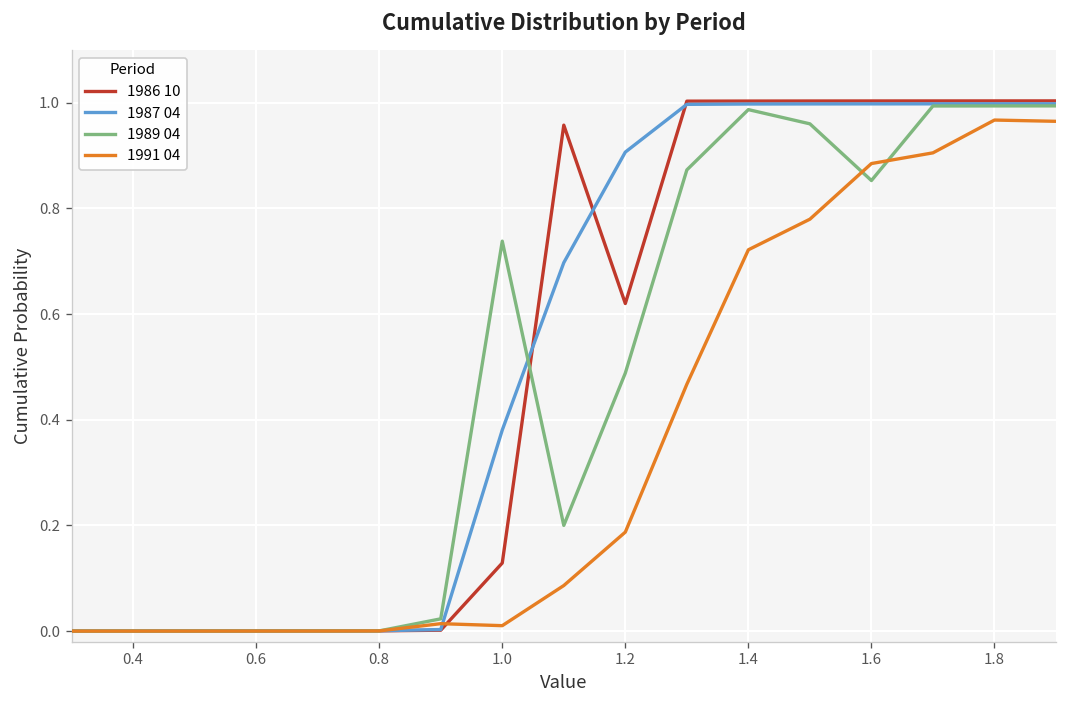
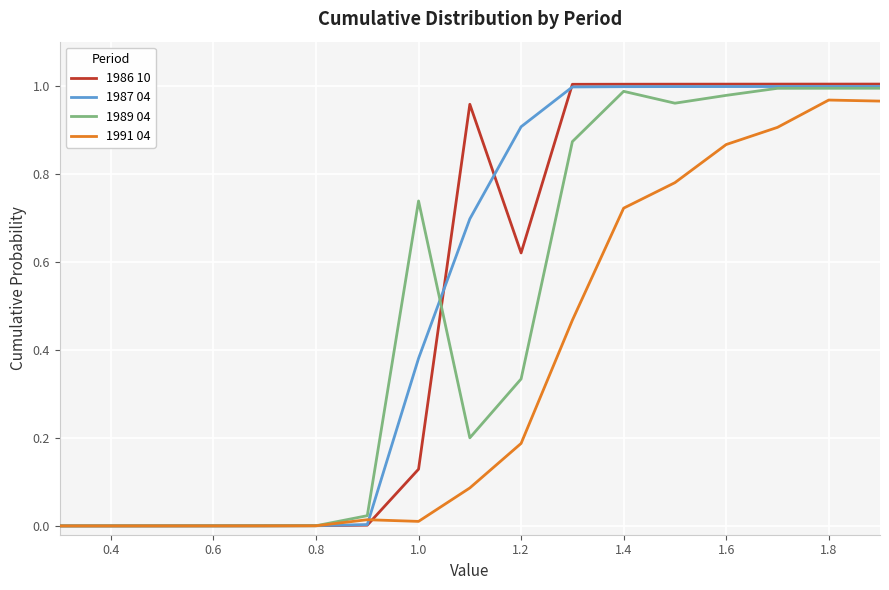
1989 04, 1.2: 0.49 -> 0.33
1989 04, 1.6: 0.85 -> 0.98
1991 04, 1.6: 0.89 -> 0.87
